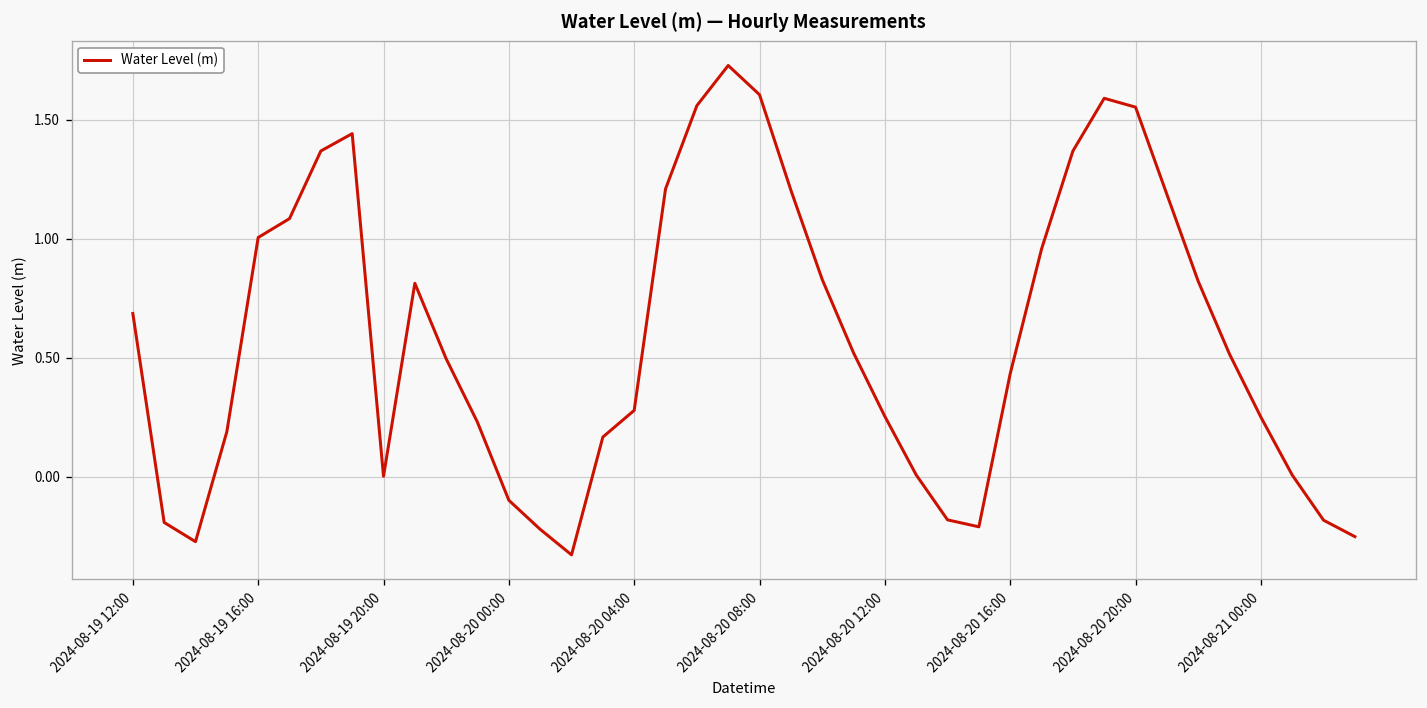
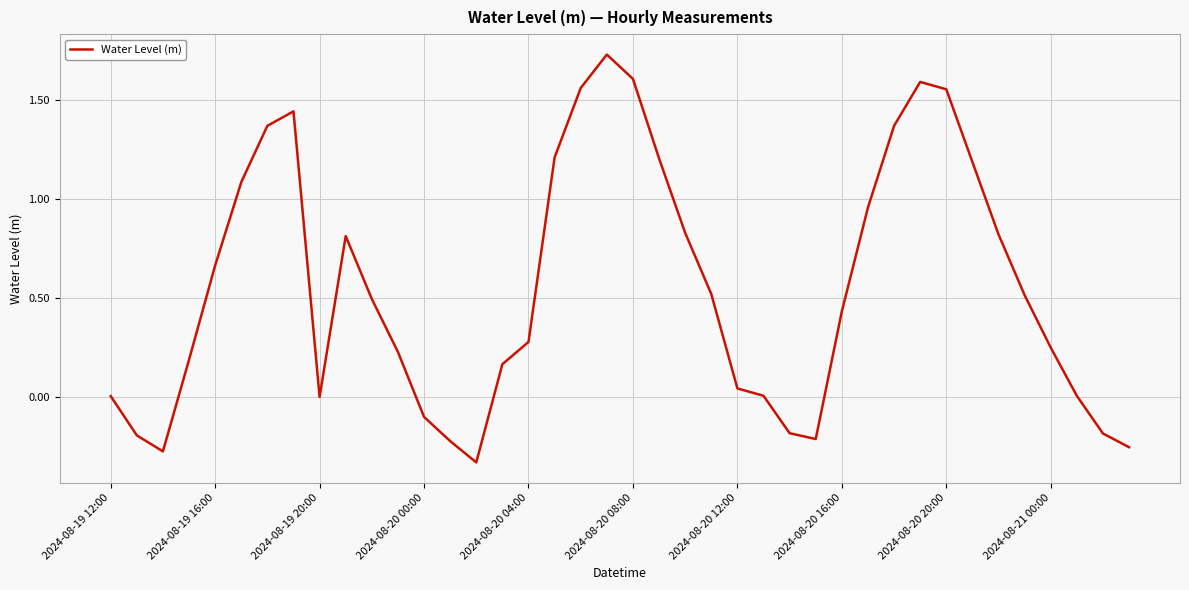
2024-08-19 12:00: 0.69 -> 0.01
2024-08-19 16:00: 1.01 -> 0.66
2024-08-20 12:00: 0.25 -> 0.05
